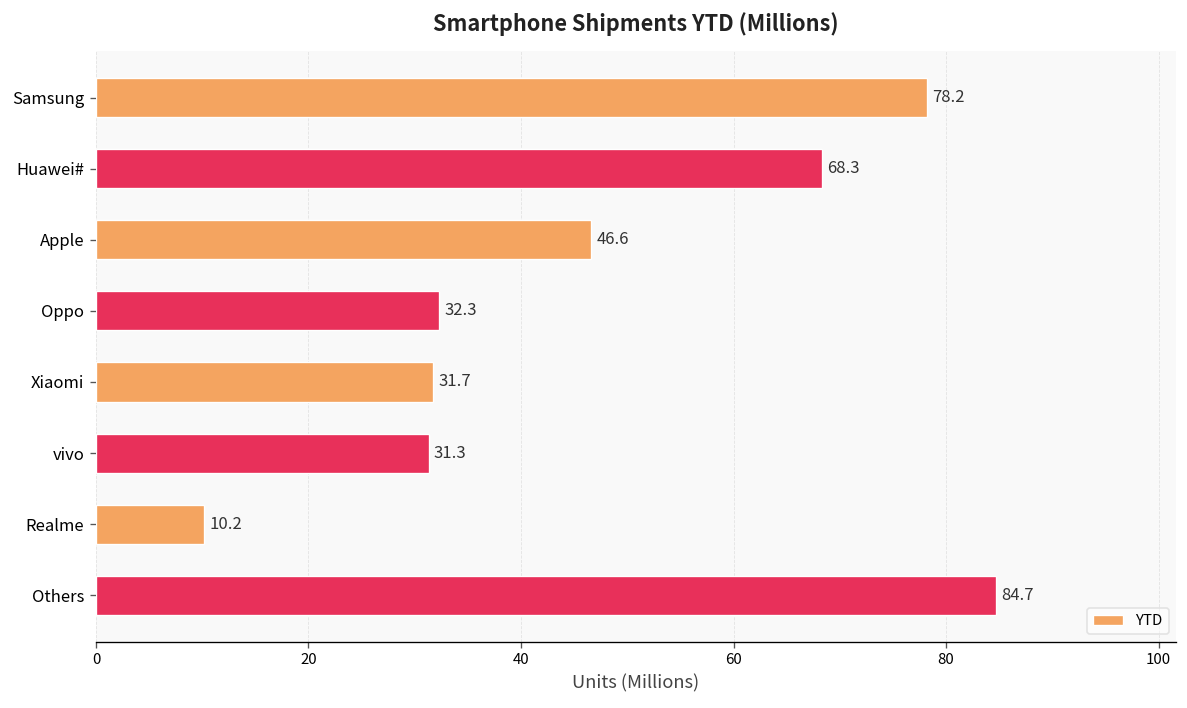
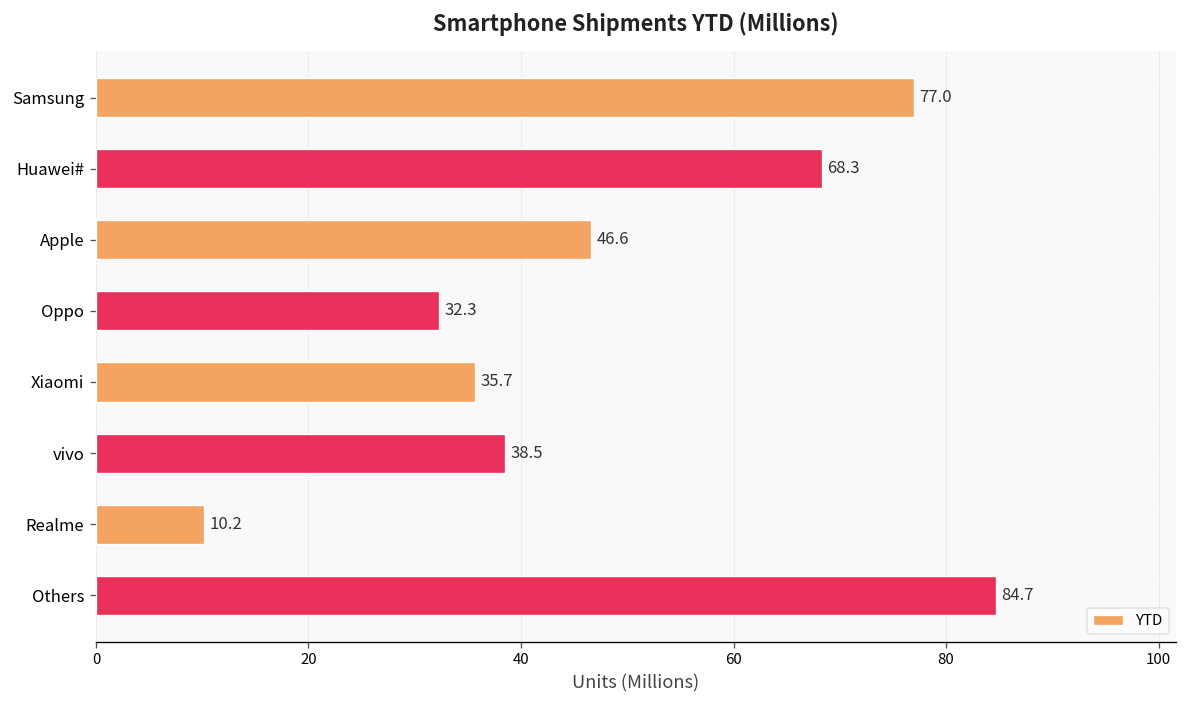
Samsung: 78.2 -> 77.0
Xiaomi: 31.7 -> 35.7
vivo: 31.3 -> 38.5
